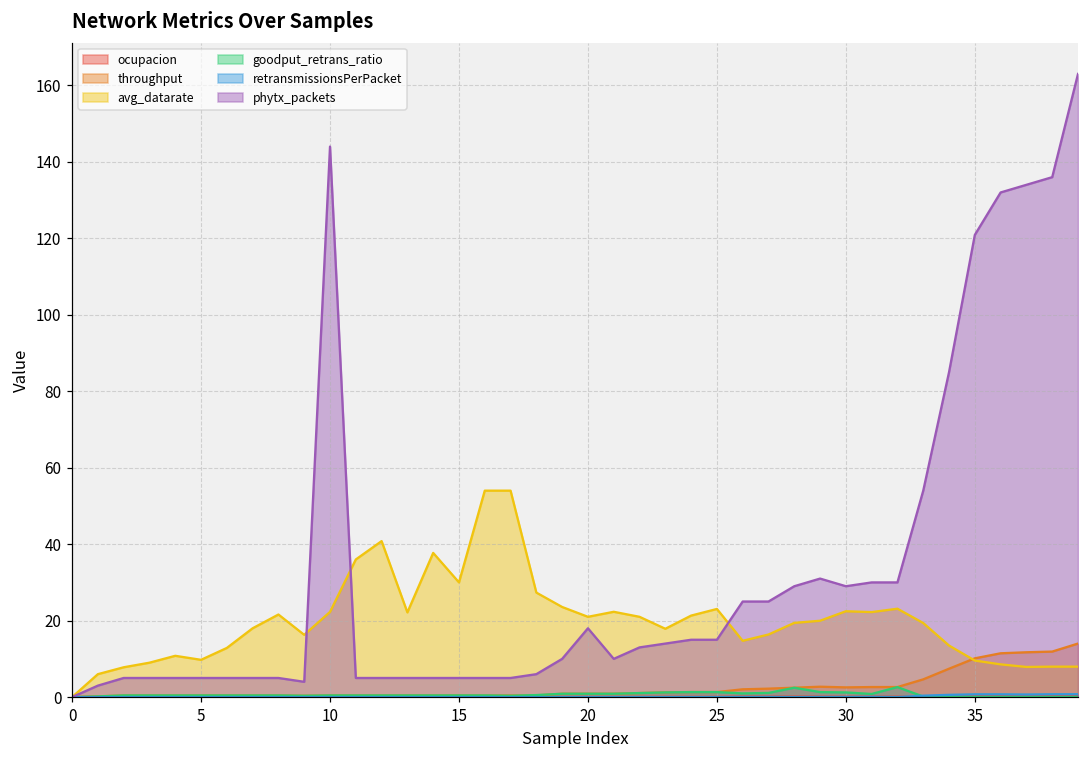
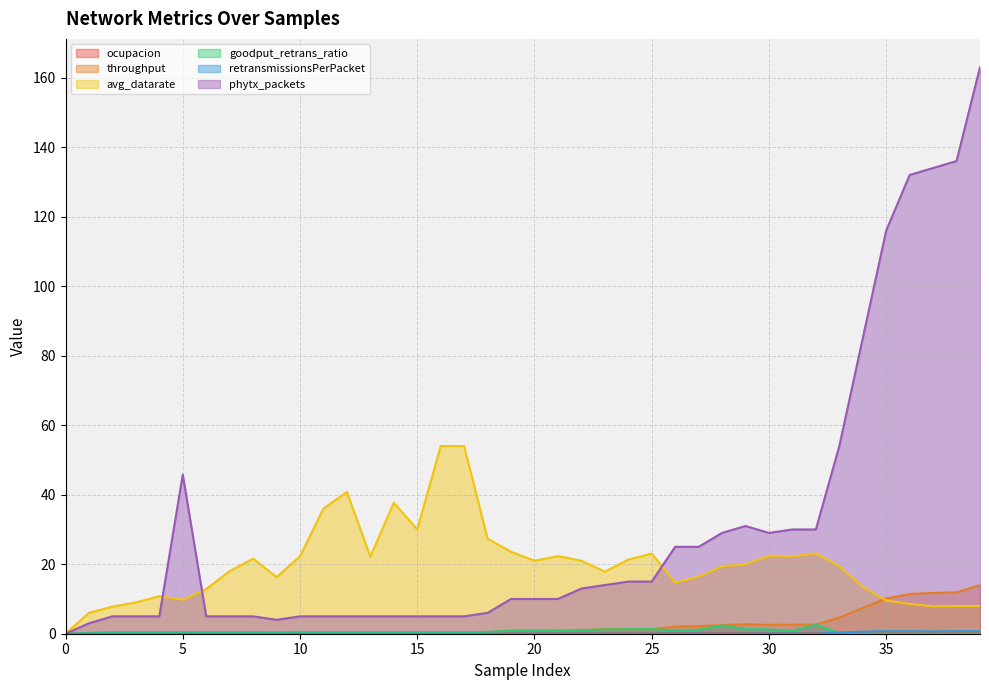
phytx_packets, 5: 5 -> 46
phytx_packets, 10: 144 -> 5
phytx_packets, 20: 18 -> 10
phytx_packets, 35: 121 -> 116
